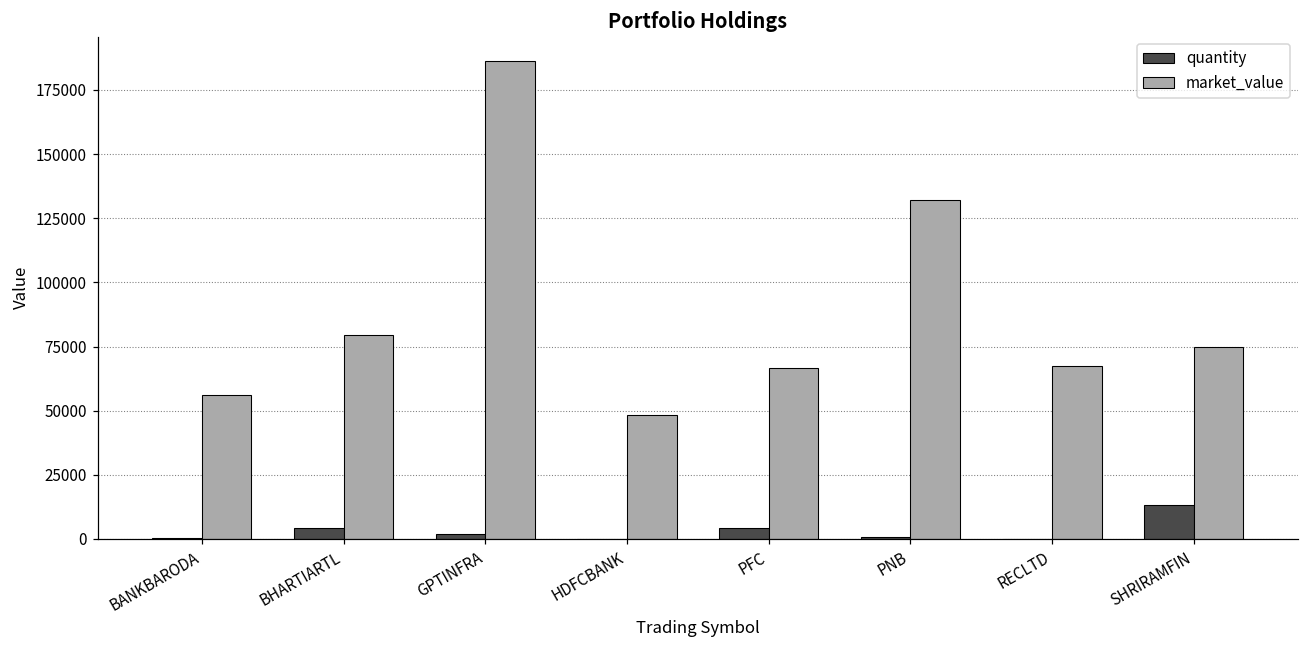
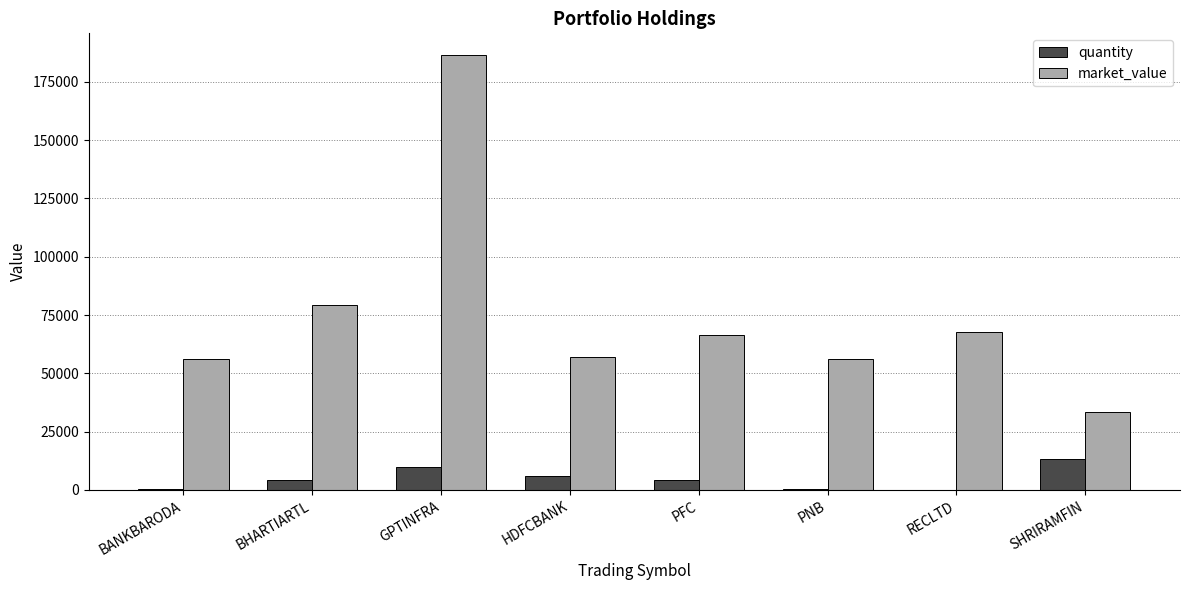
quantity, GPTINFRA: 2000 -> 10000
quantity, HDFCBANK: 0 -> 6000
market_value, HDFCBANK: 48000 -> 57000
market_value, PNB: 132000 -> 56000
market_value, SHRIRAMFIN: 75000 -> 34000
